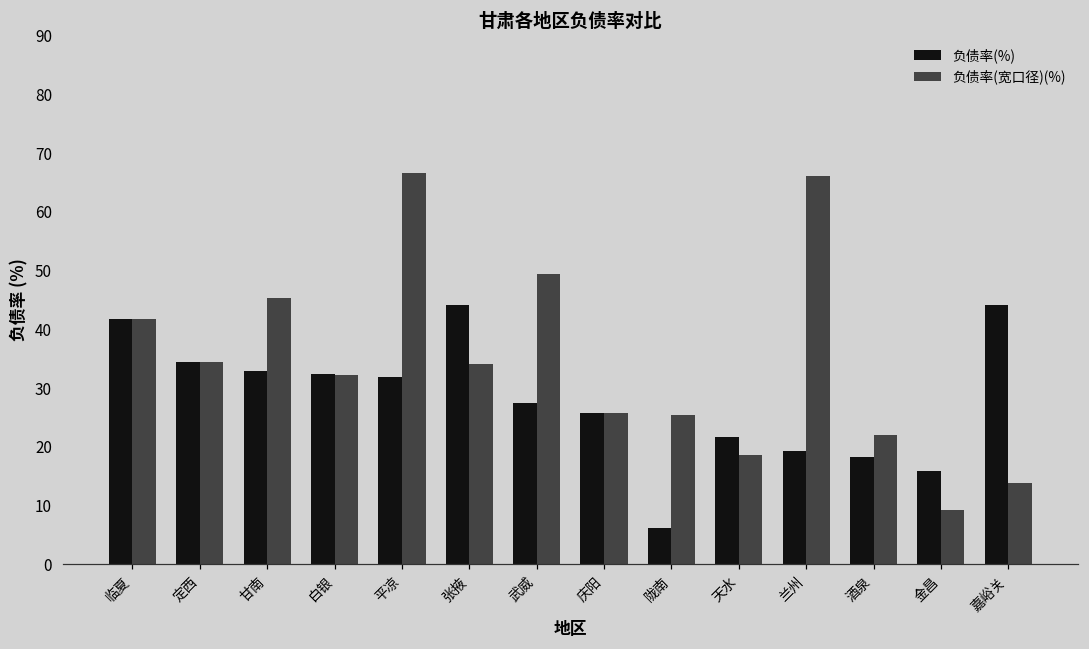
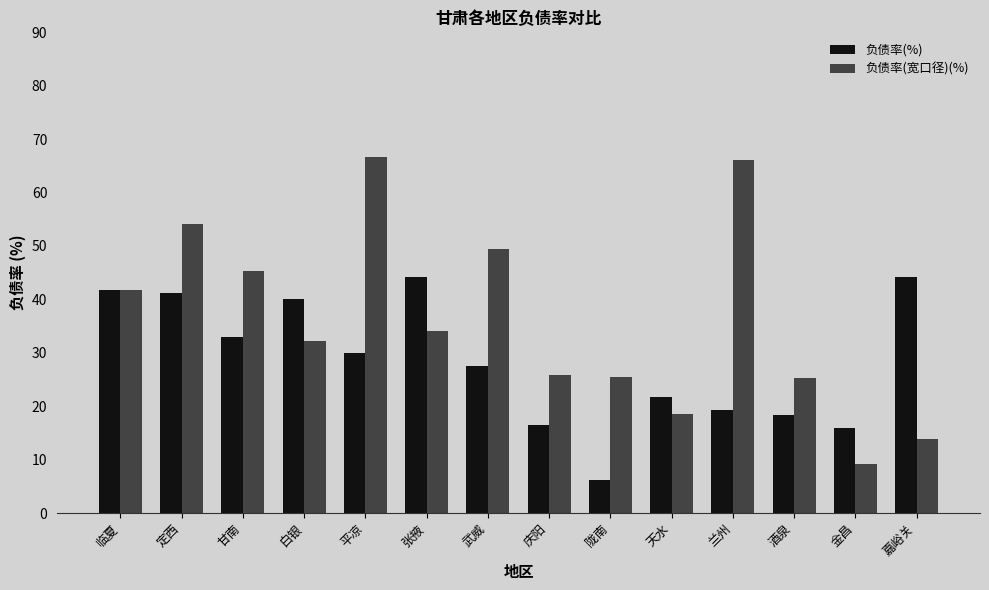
负债率(%), 定西: 35 -> 41
负债率(宽口径)(%), 定西: 35 -> 54
负债率(%), 白银: 32 -> 40
负债率(%), 平凉: 32 -> 30
负债率(%), 庆阳: 26 -> 17
负债率(宽口径)(%), 酒泉: 22 -> 25
